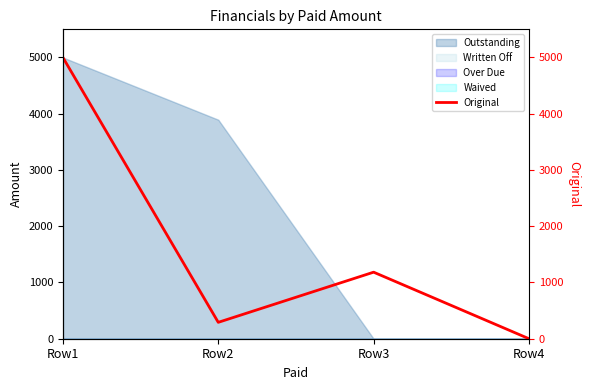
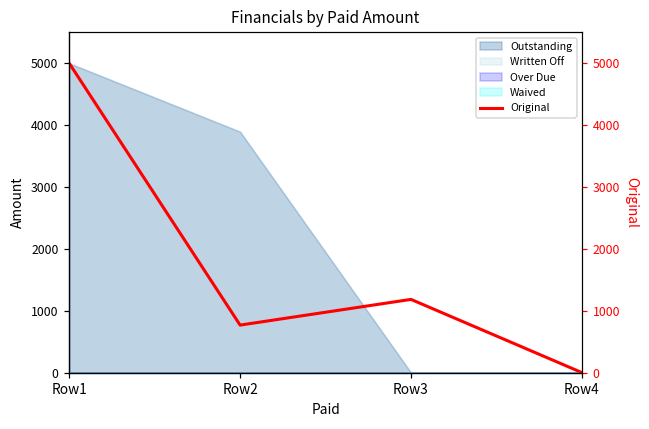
Original, Row2: 300 -> 800
